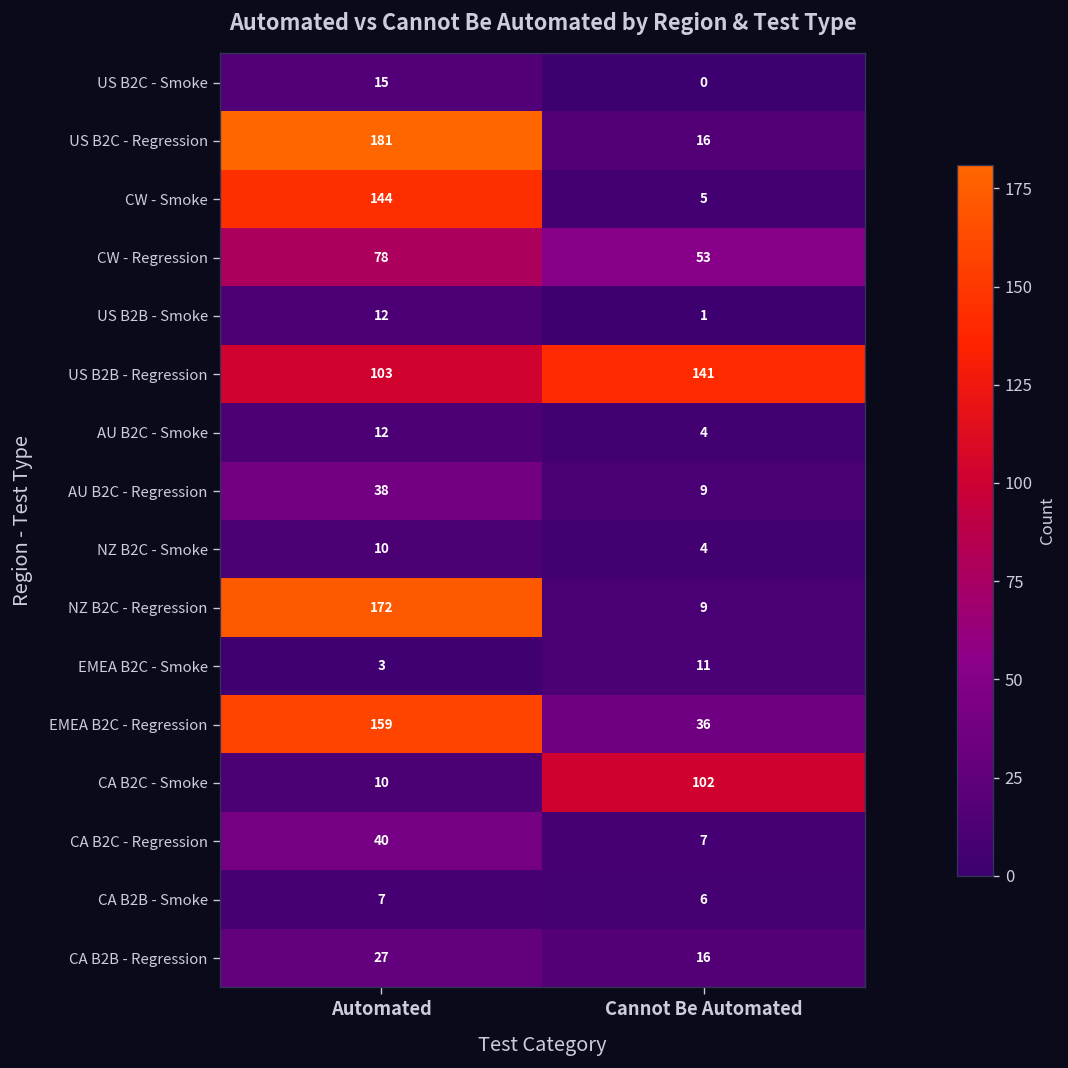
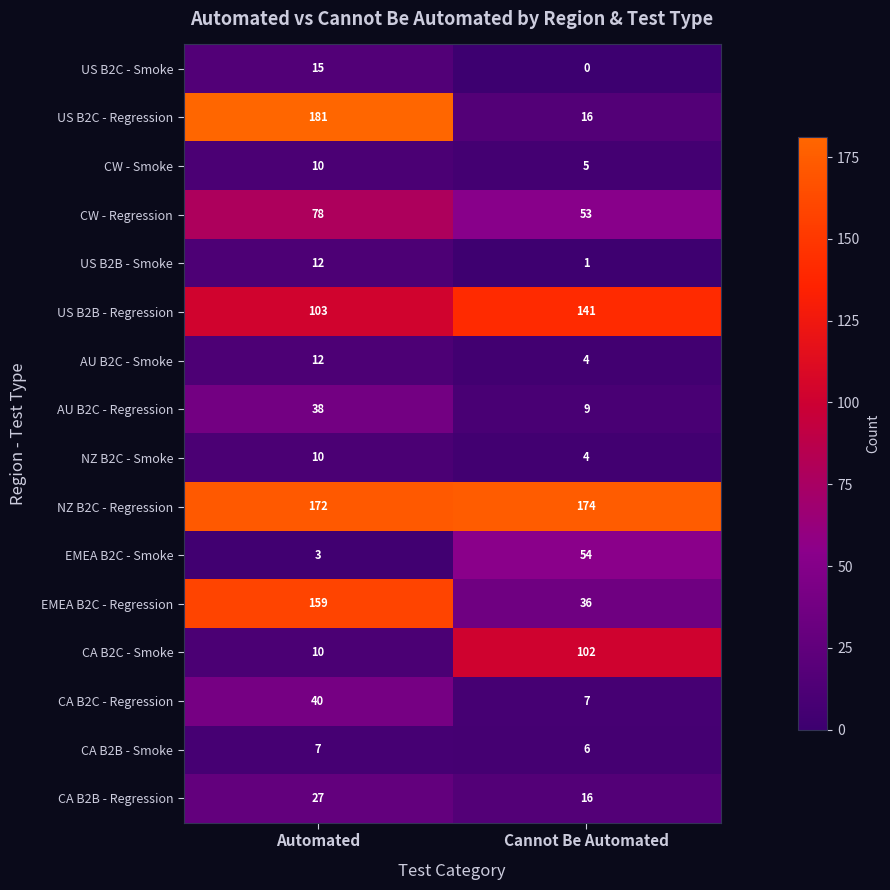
CW - Smoke, Automated: 144 -> 10
NZ B2C - Regression, Cannot Be Automated: 9 -> 174
EMEA B2C - Smoke, Cannot Be Automated: 11 -> 54
